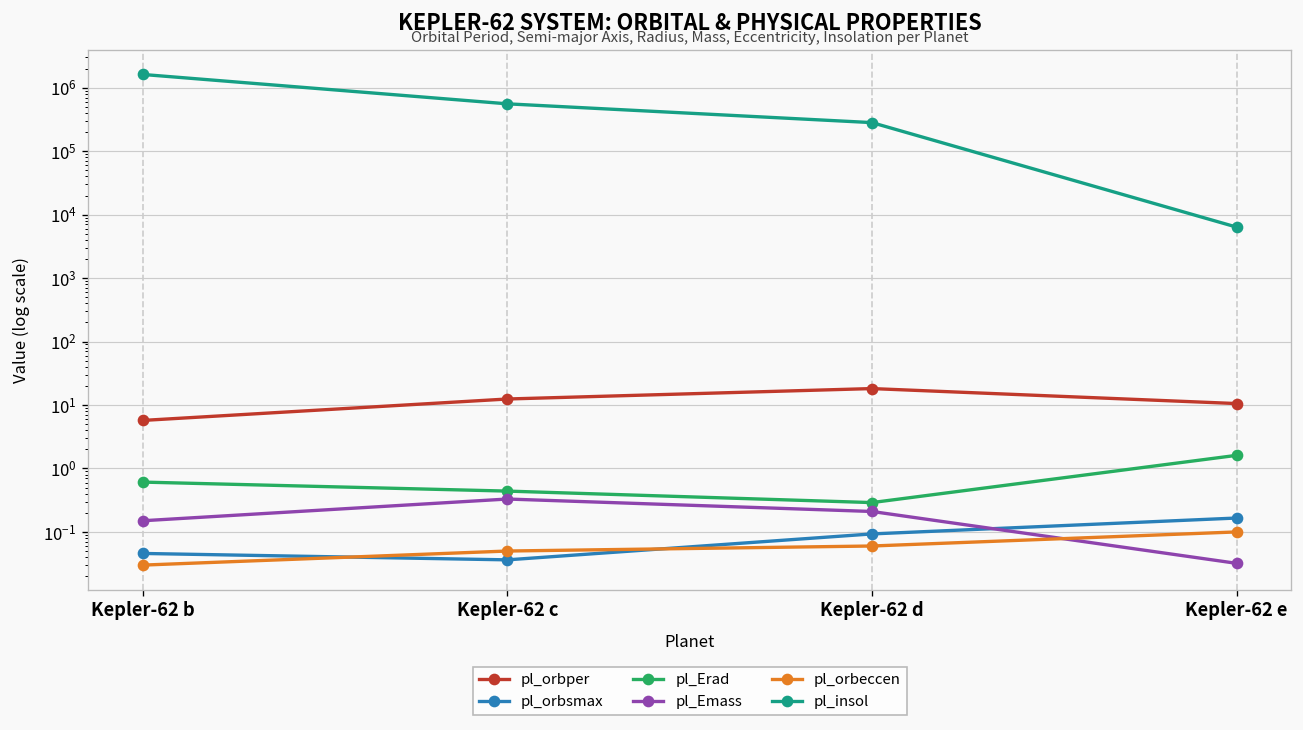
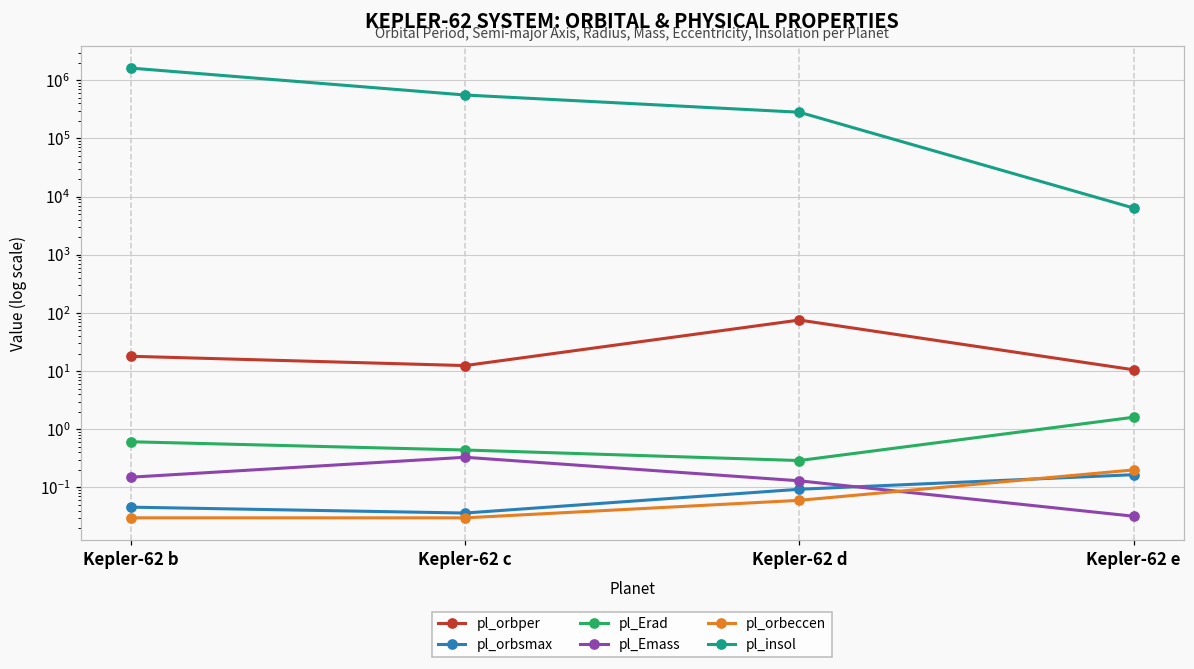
pl_orbper, Kepler-62 b: 6 -> 18
pl_orbeccen, Kepler-62 c: 0.05 -> 0.03
pl_orbper, Kepler-62 d: 18 -> 80
pl_Emass, Kepler-62 d: 0.21 -> 0.13
pl_orbeccen, Kepler-62 e: 0.1 -> 0.2
